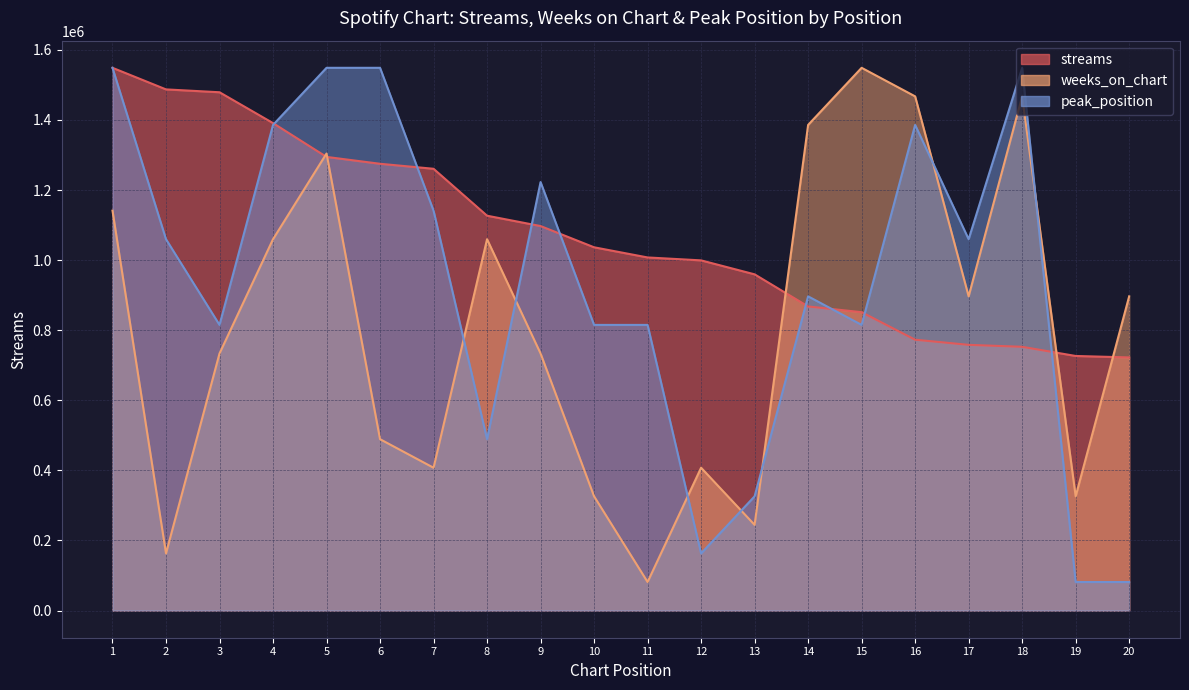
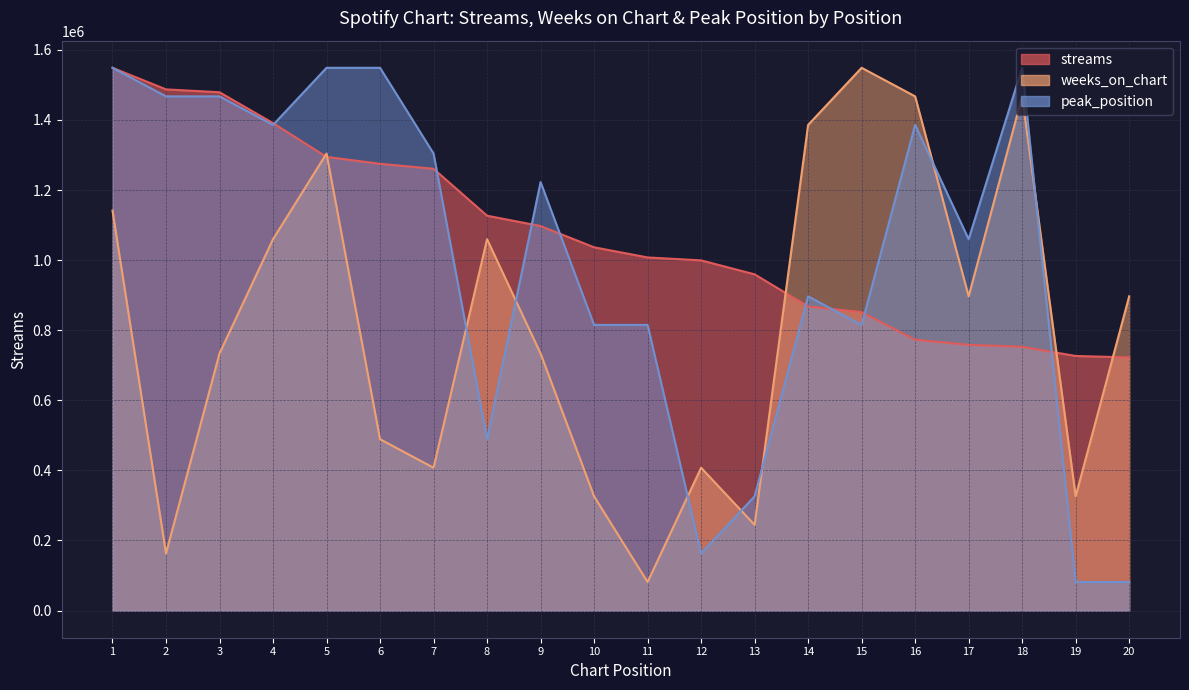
peak_position, 2: 1060000 -> 1470000
peak_position, 3: 820000 -> 1470000
peak_position, 7: 1140000 -> 1300000
